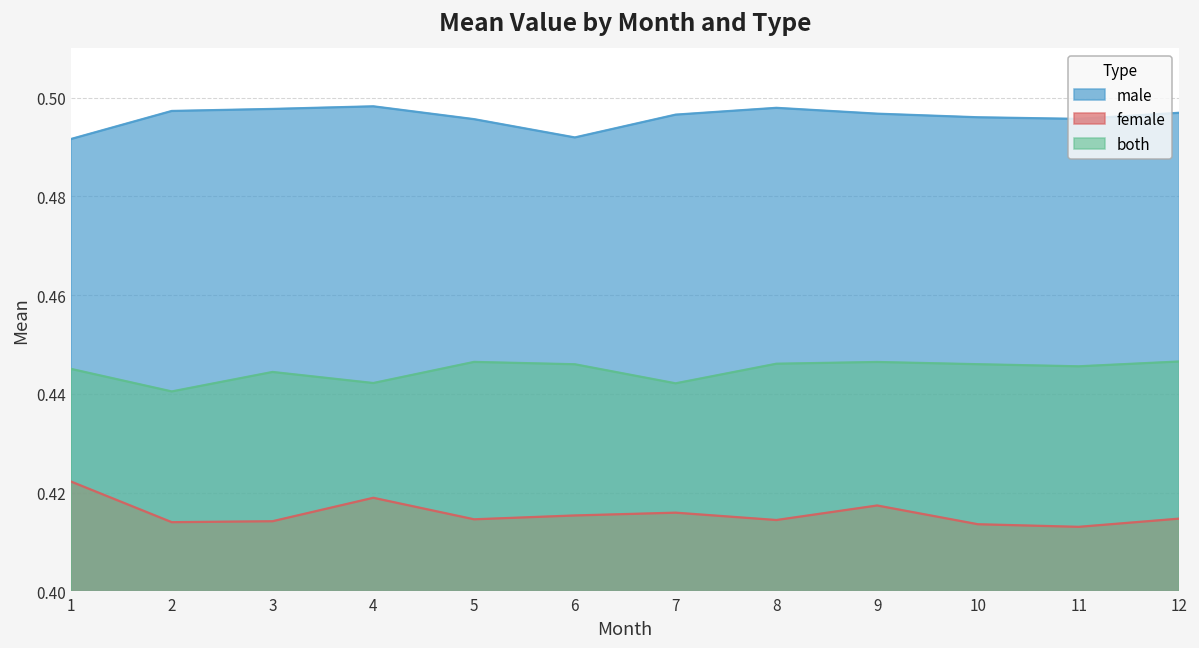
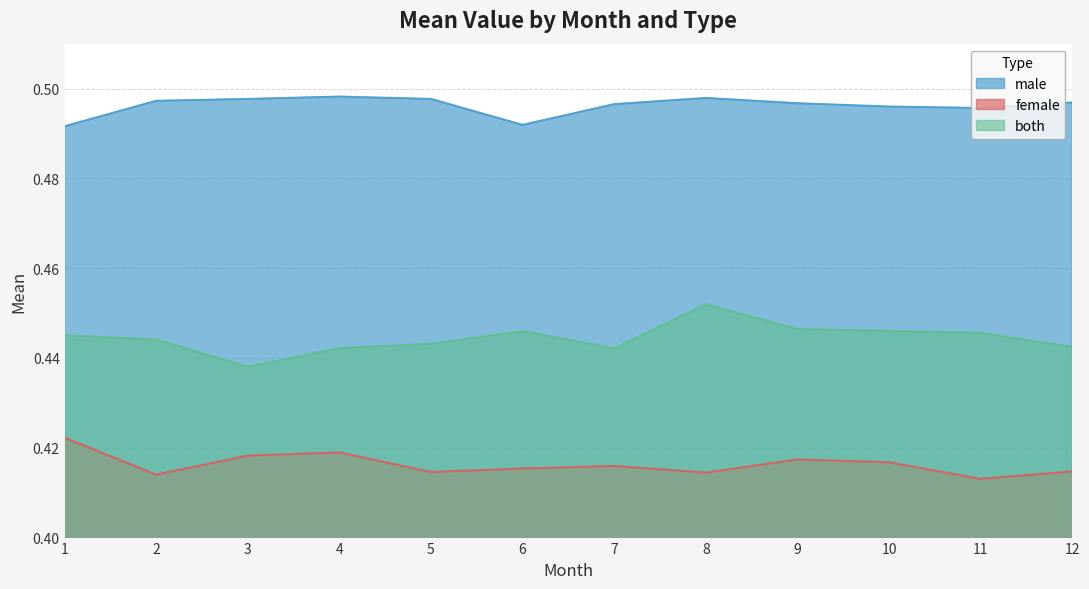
both, 2: 0.440 -> 0.444
female, 3: 0.414 -> 0.418
both, 3: 0.444 -> 0.438
male, 5: 0.496 -> 0.498
both, 5: 0.446 -> 0.443
both, 8: 0.446 -> 0.452
female, 10: 0.414 -> 0.417
both, 12: 0.447 -> 0.442
